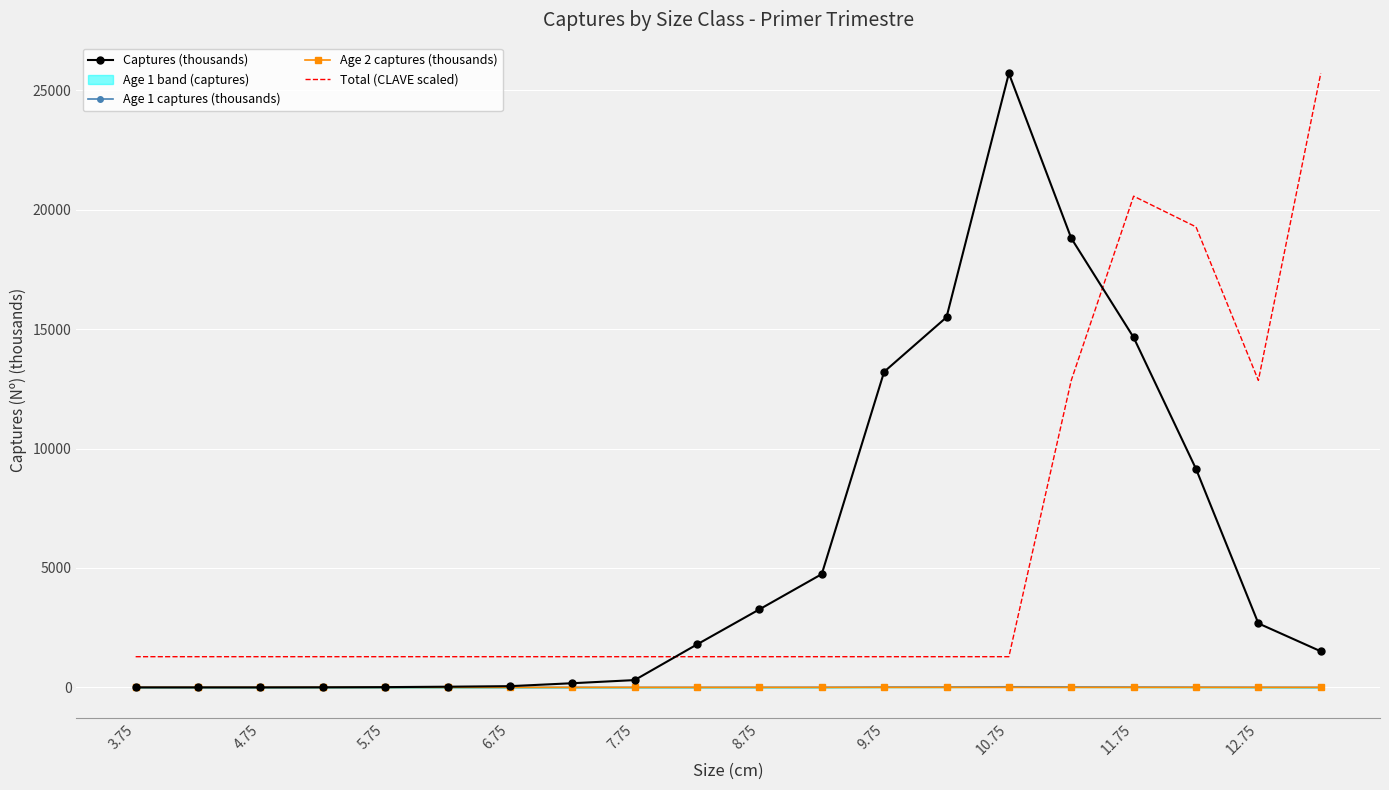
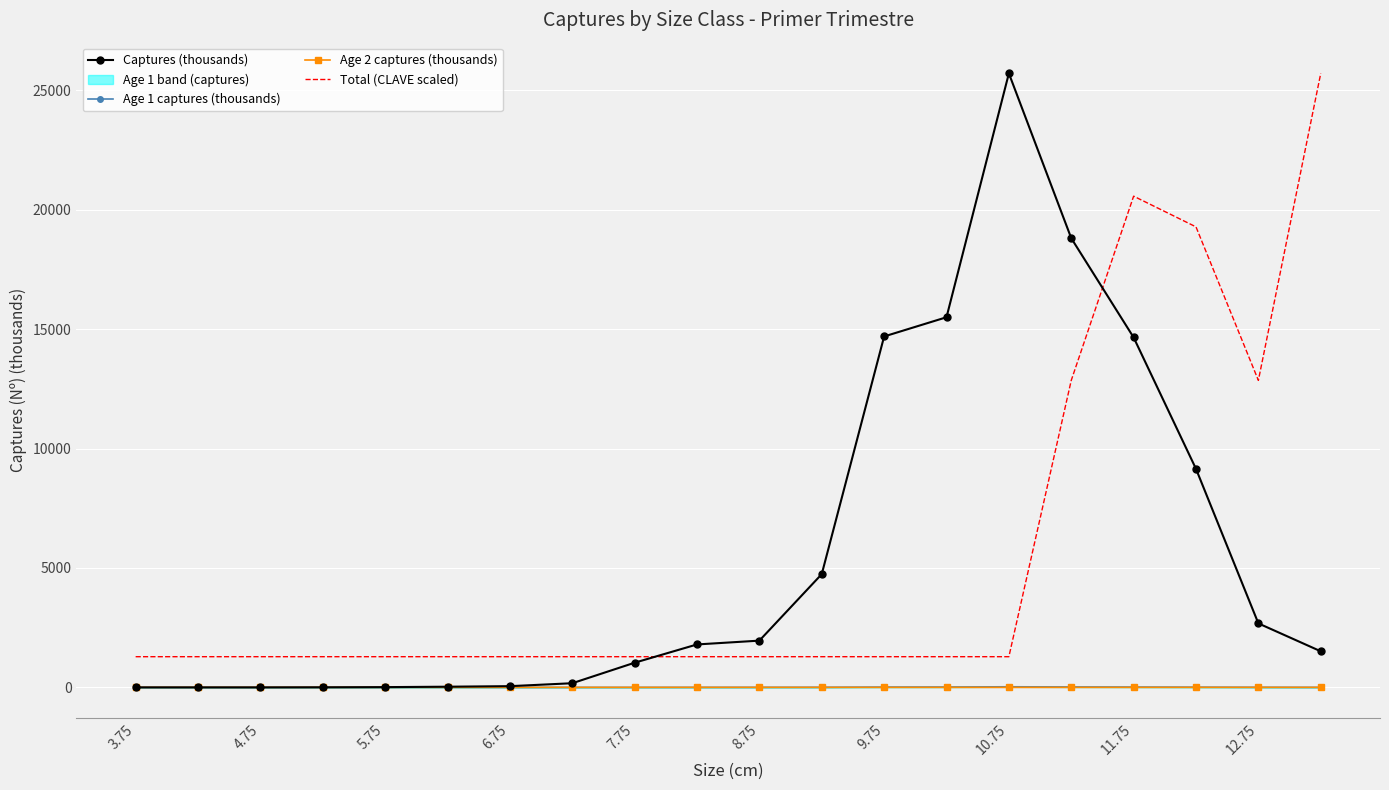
Captures (thousands), 7.75: 300 -> 1000
Captures (thousands), 8.75: 3300 -> 2000
Captures (thousands), 9.75: 13200 -> 14700
